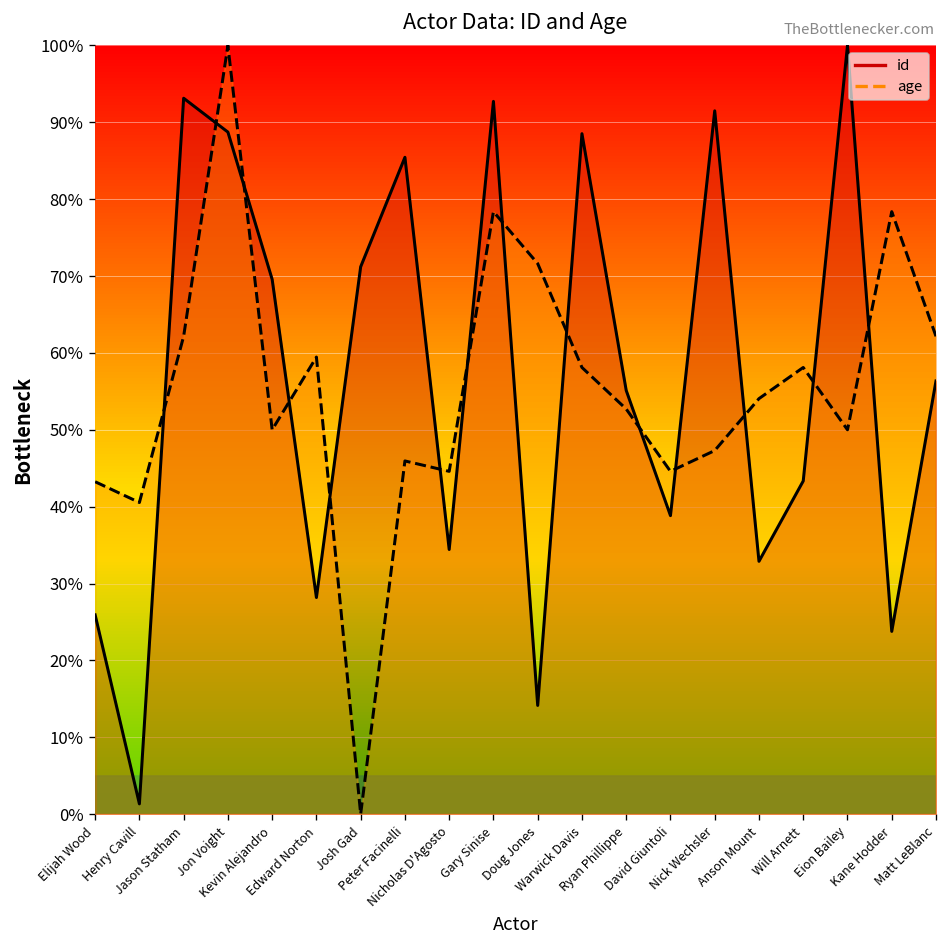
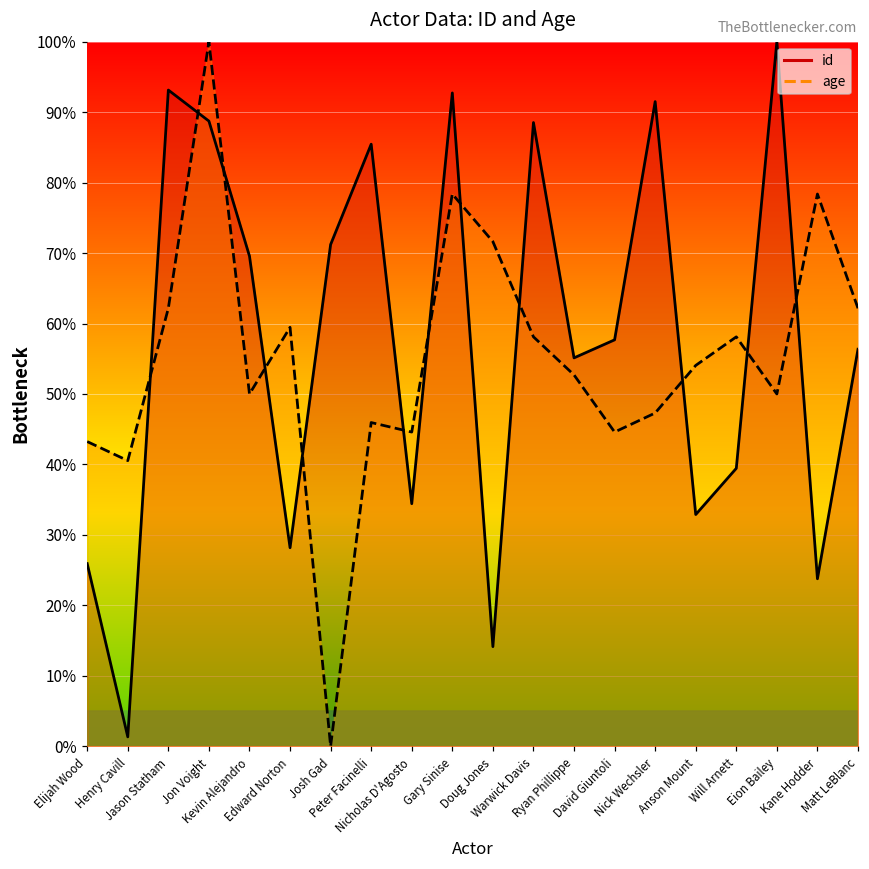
id, David Giuntoli: 39% -> 58%
id, Will Arnett: 43% -> 39%
